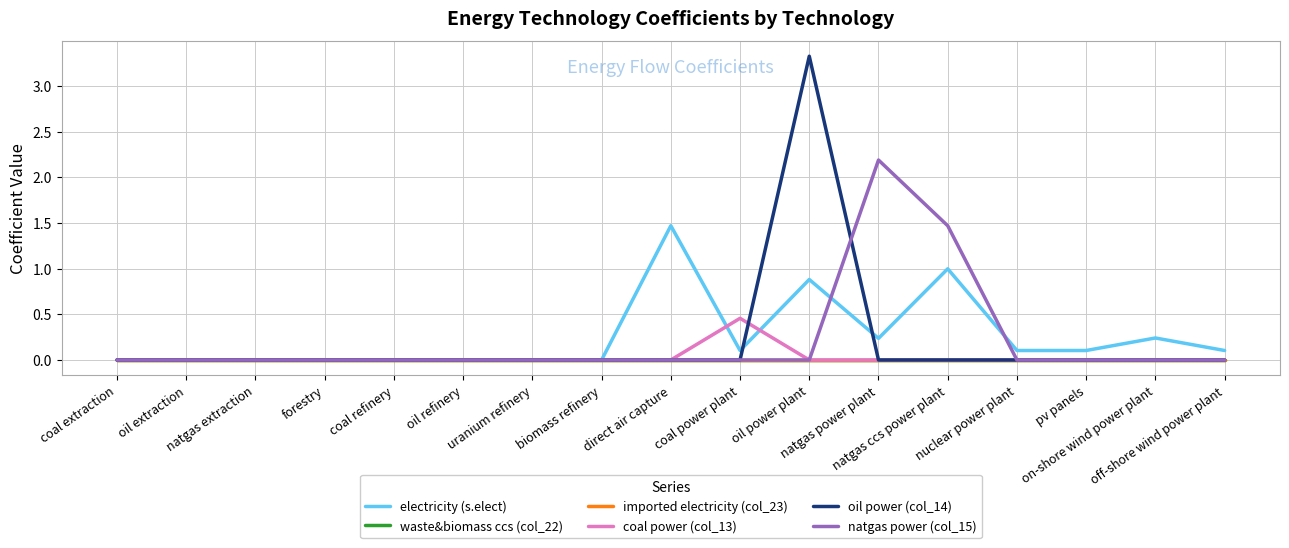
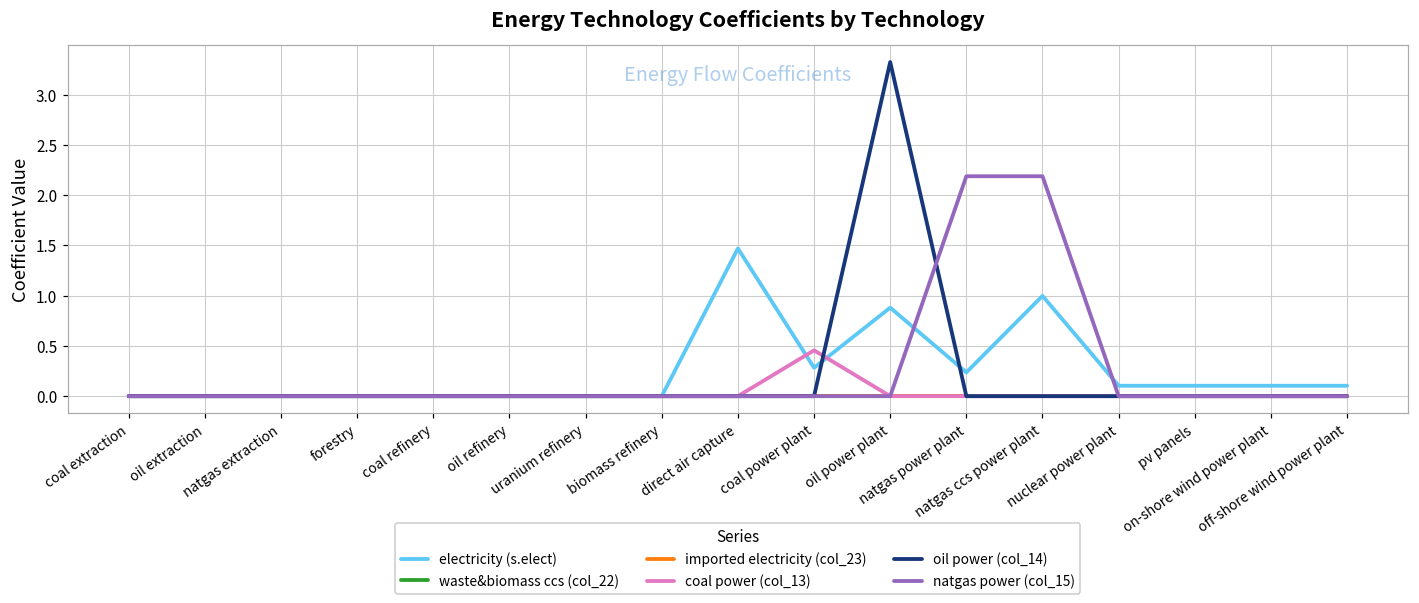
electricity (s.elect), coal power plant: 0.1 -> 0.3
natgas power (col_15), natgas ccs power plant: 1.5 -> 2.2
electricity (s.elect), on-shore wind power plant: 0.2 -> 0.1
